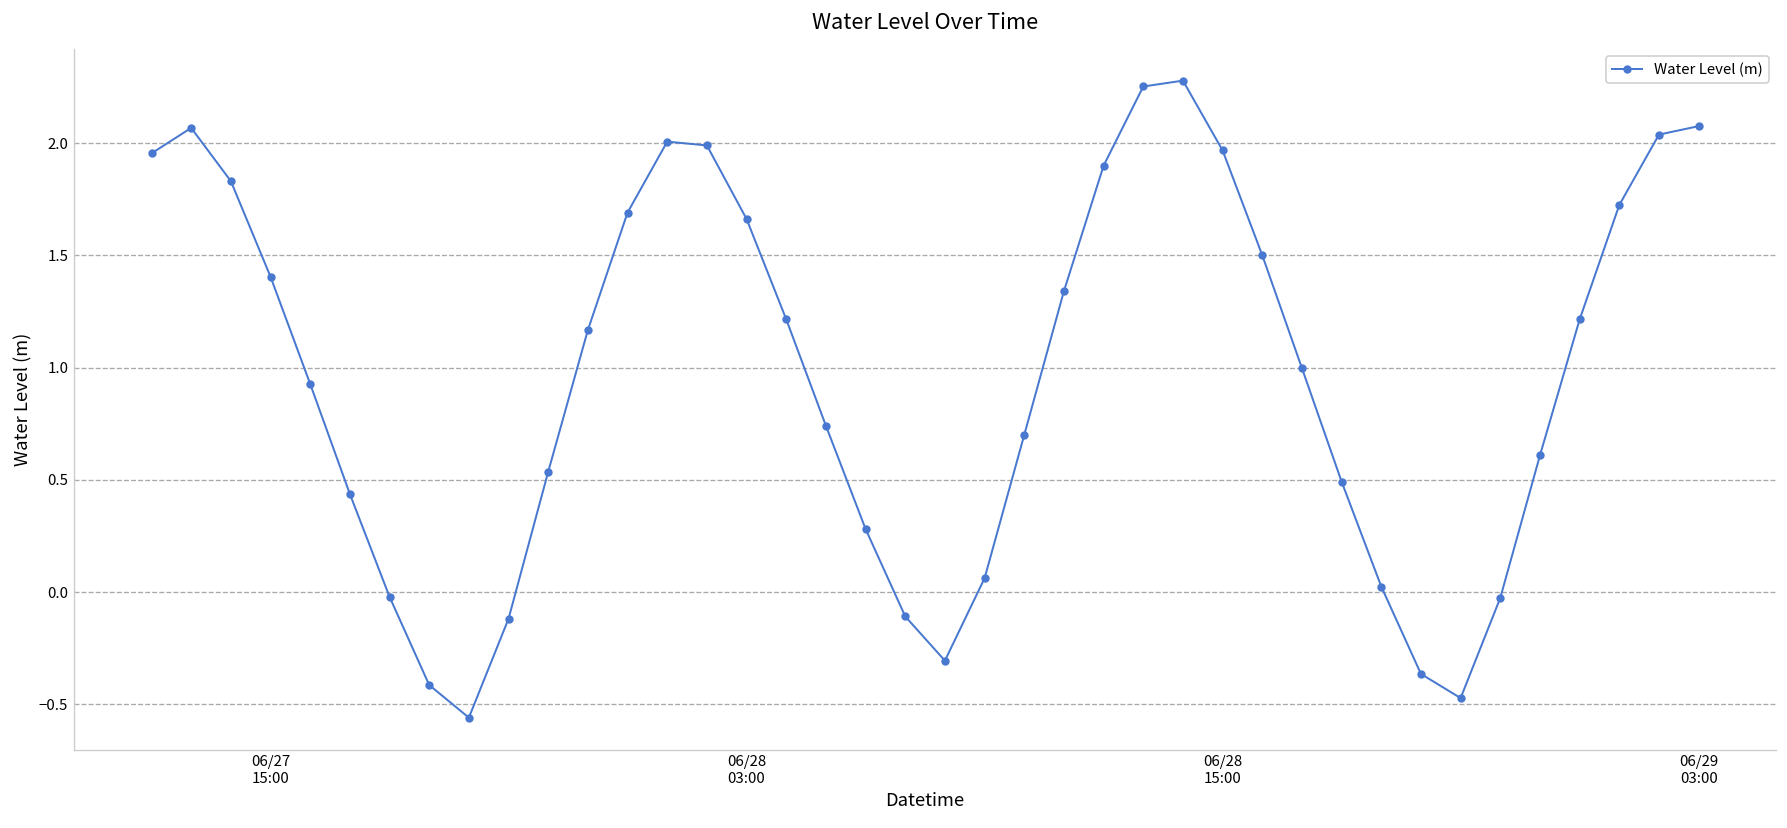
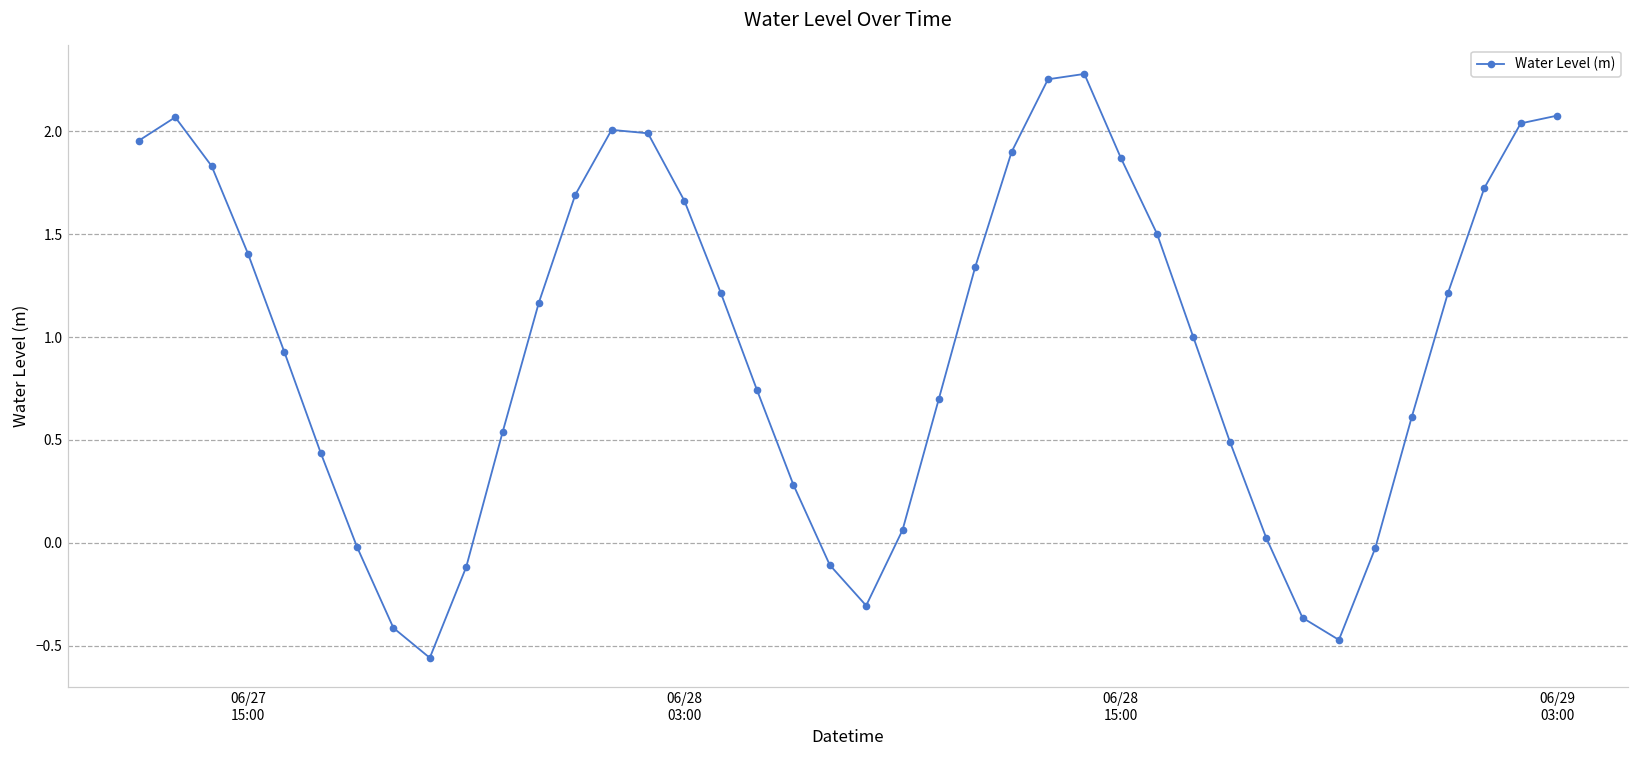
06/28 15:00: 1.97 -> 1.87
